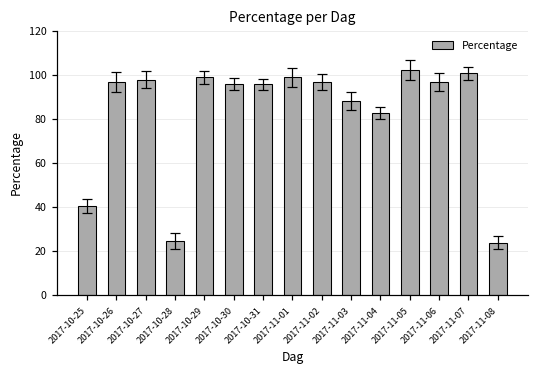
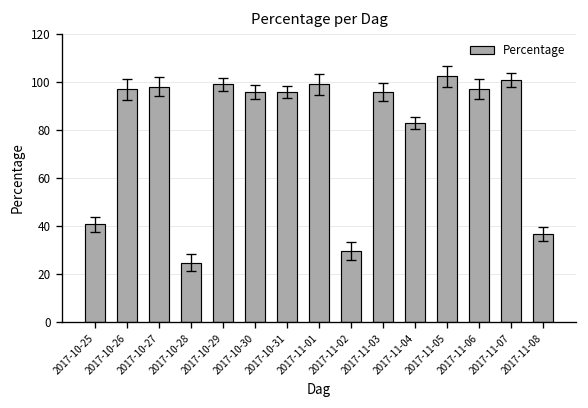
Percentage, 2017-11-02: 97 -> 30
Percentage, 2017-11-03: 88 -> 96
Percentage, 2017-11-08: 24 -> 36
